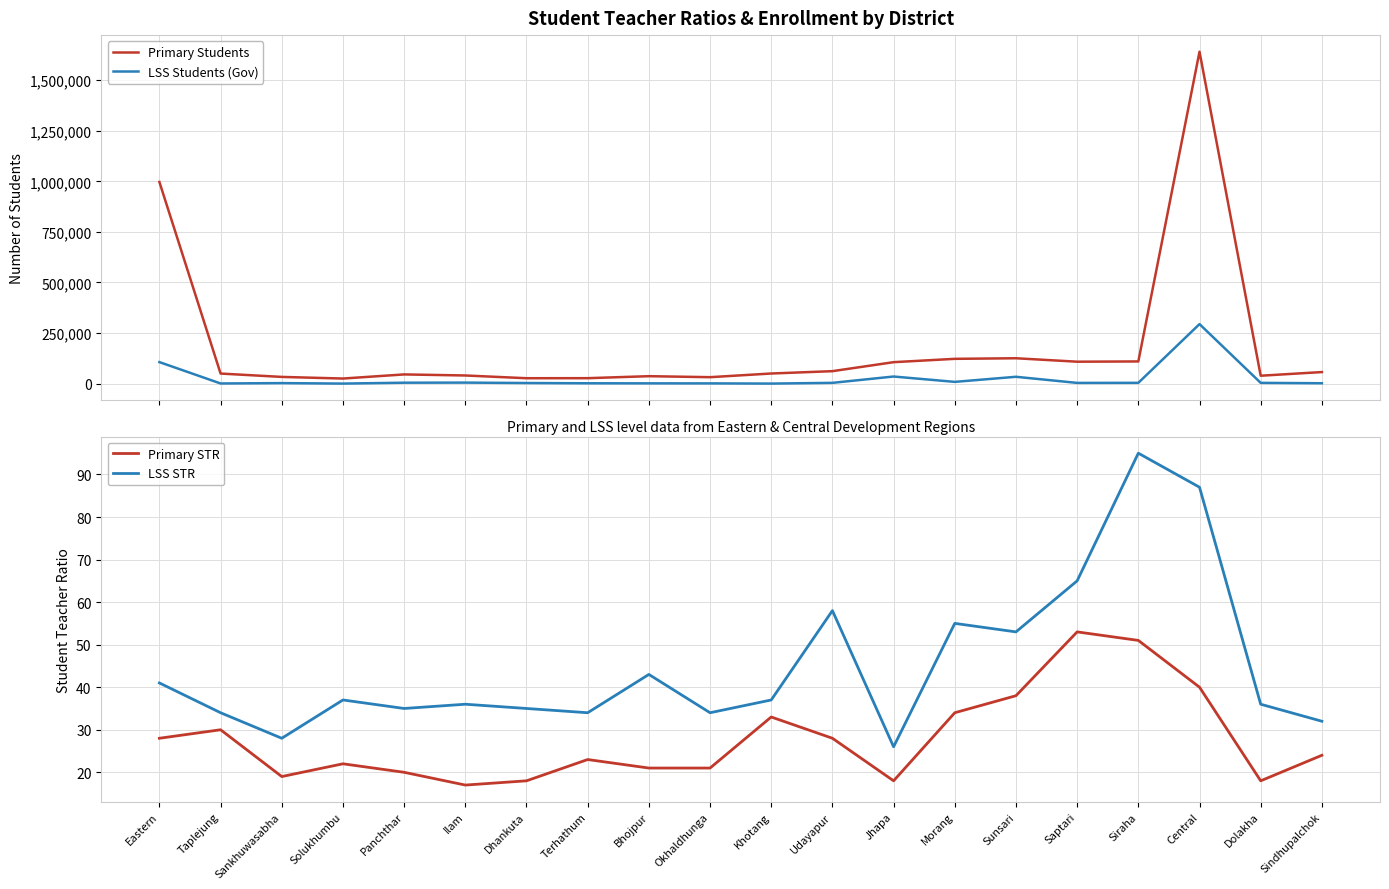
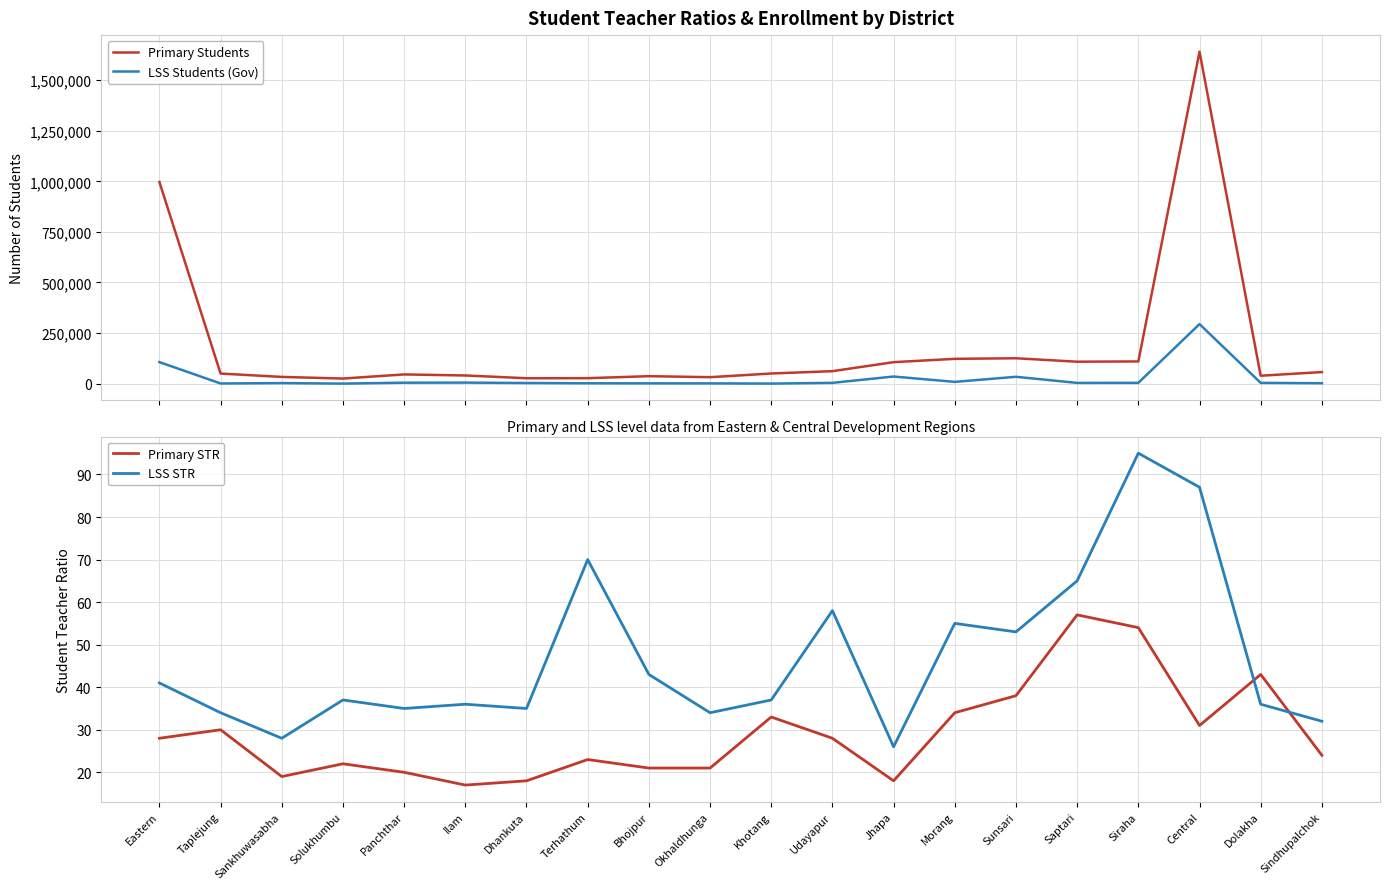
Primary and LSS level data from Eastern & Central Development Regions, LSS STR, Terhathum: 34 -> 70
Primary and LSS level data from Eastern & Central Development Regions, Primary STR, Saptari: 53 -> 57
Primary and LSS level data from Eastern & Central Development Regions, Primary STR, Siraha: 51 -> 54
Primary and LSS level data from Eastern & Central Development Regions, Primary STR, Central: 40 -> 31
Primary and LSS level data from Eastern & Central Development Regions, Primary STR, Dolakha: 18 -> 43
